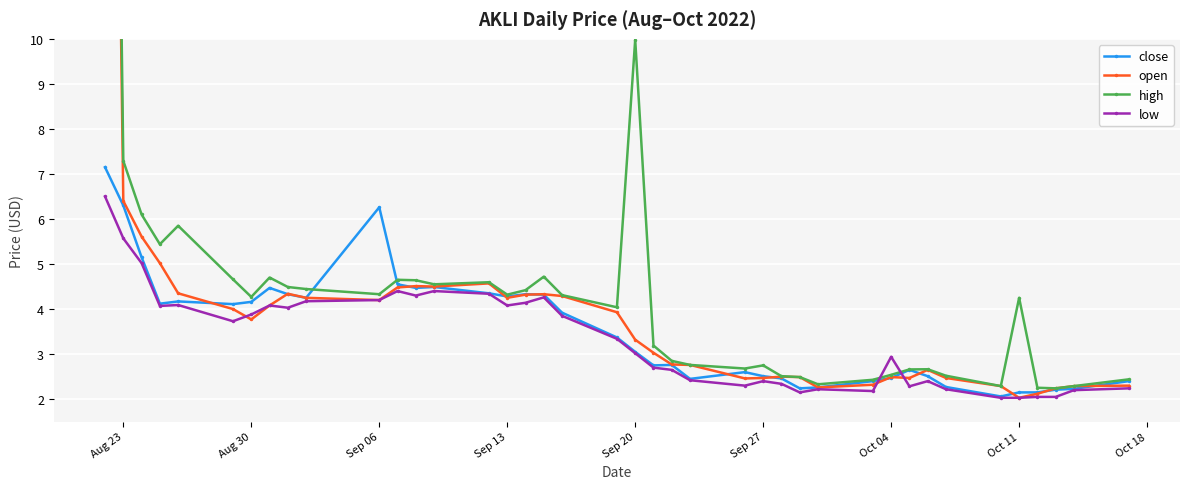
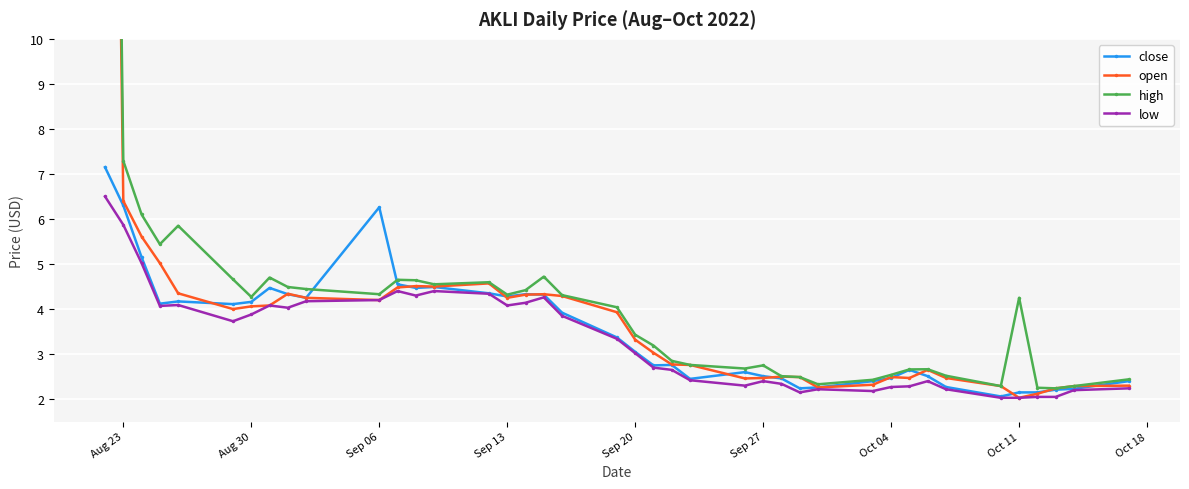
low, Aug 23: 5.6 -> 5.9
open, Aug 30: 3.8 -> 4.1
high, Sep 20: 10.0 -> 3.4
low, Oct 04: 2.9 -> 2.3
